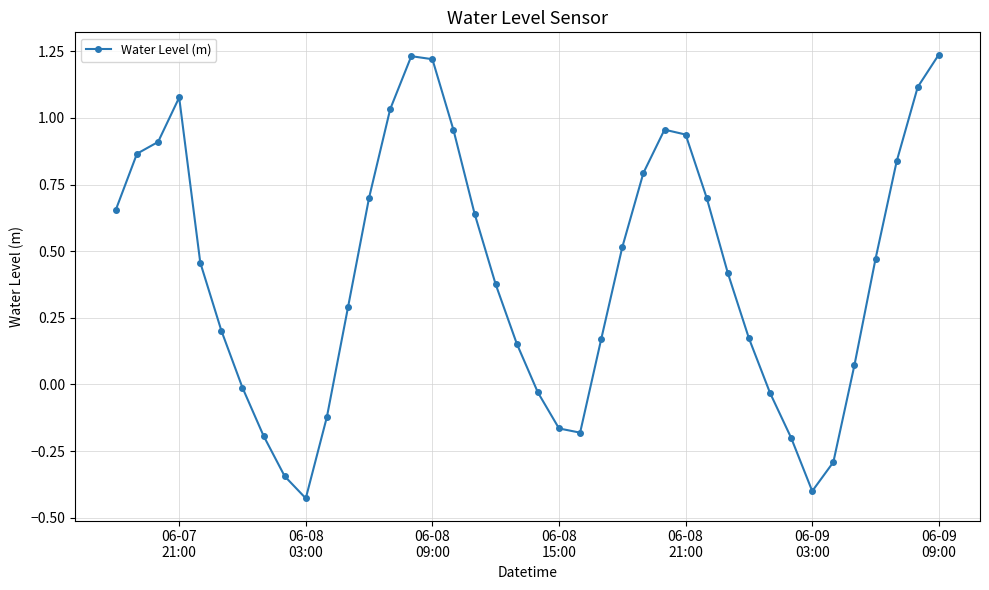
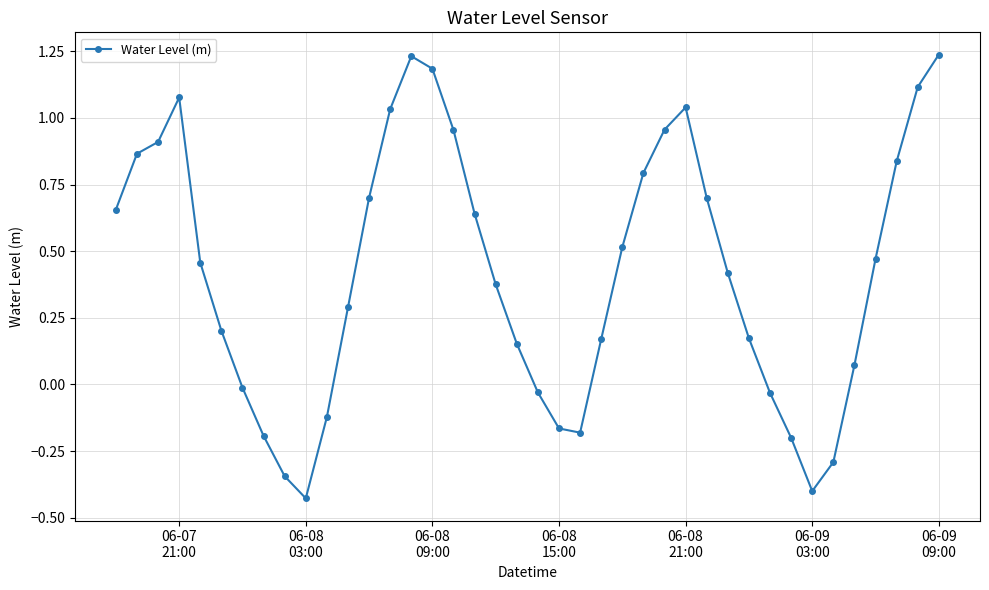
06-08 09:00: 1.22 -> 1.18
06-08 21:00: 0.94 -> 1.04
